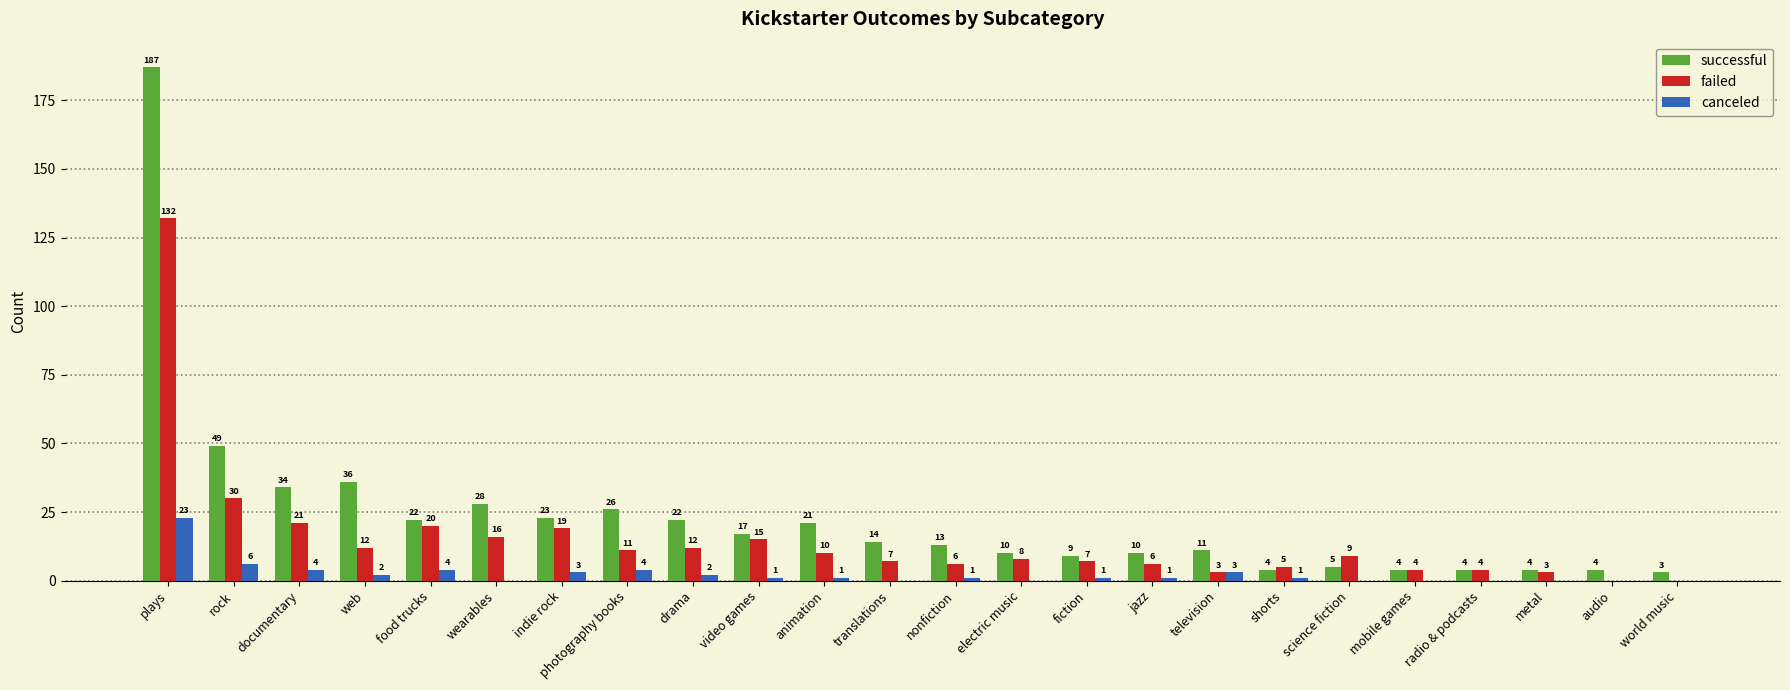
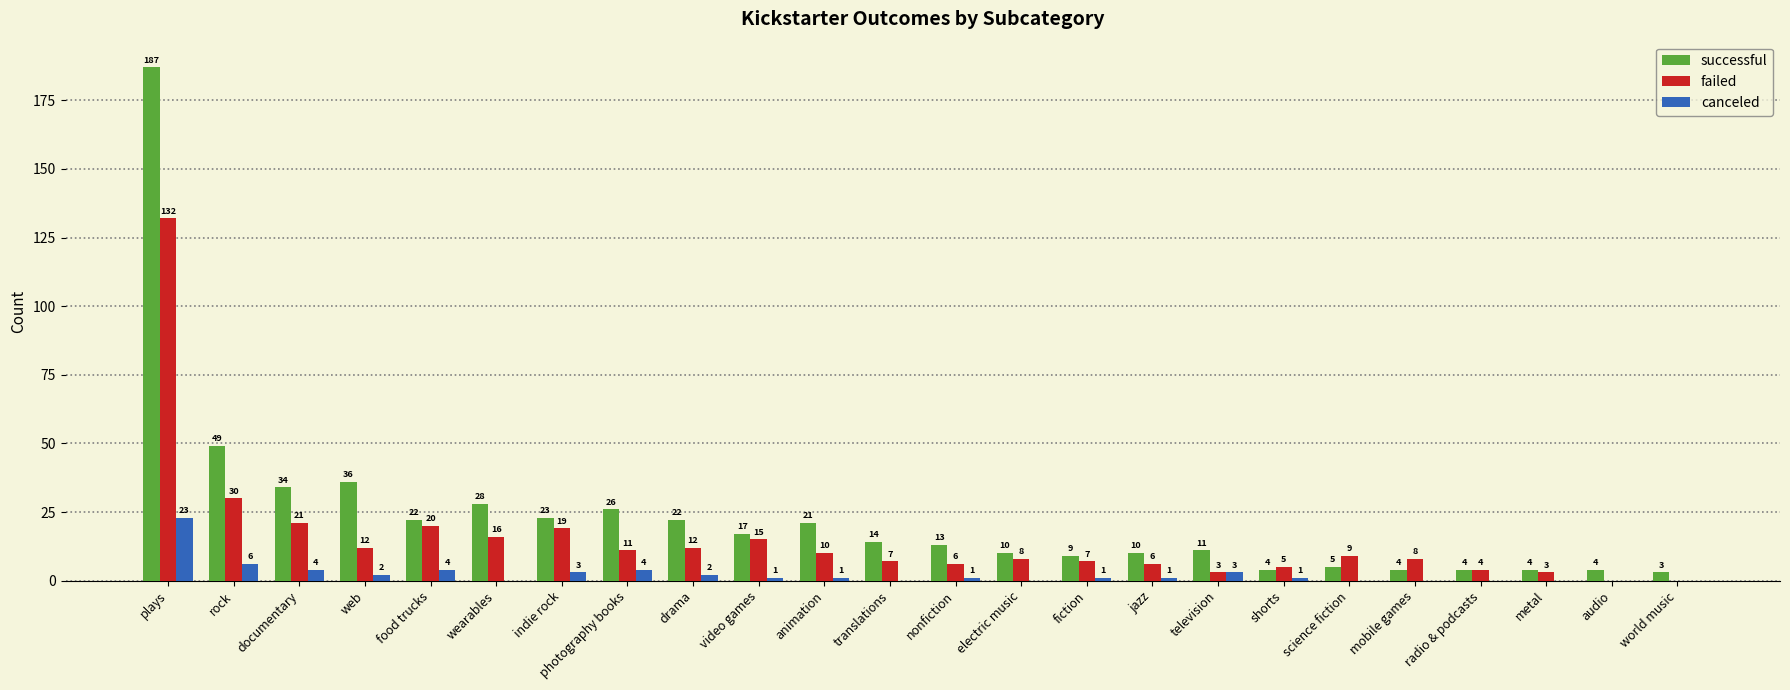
failed, mobile games: 4 -> 8
